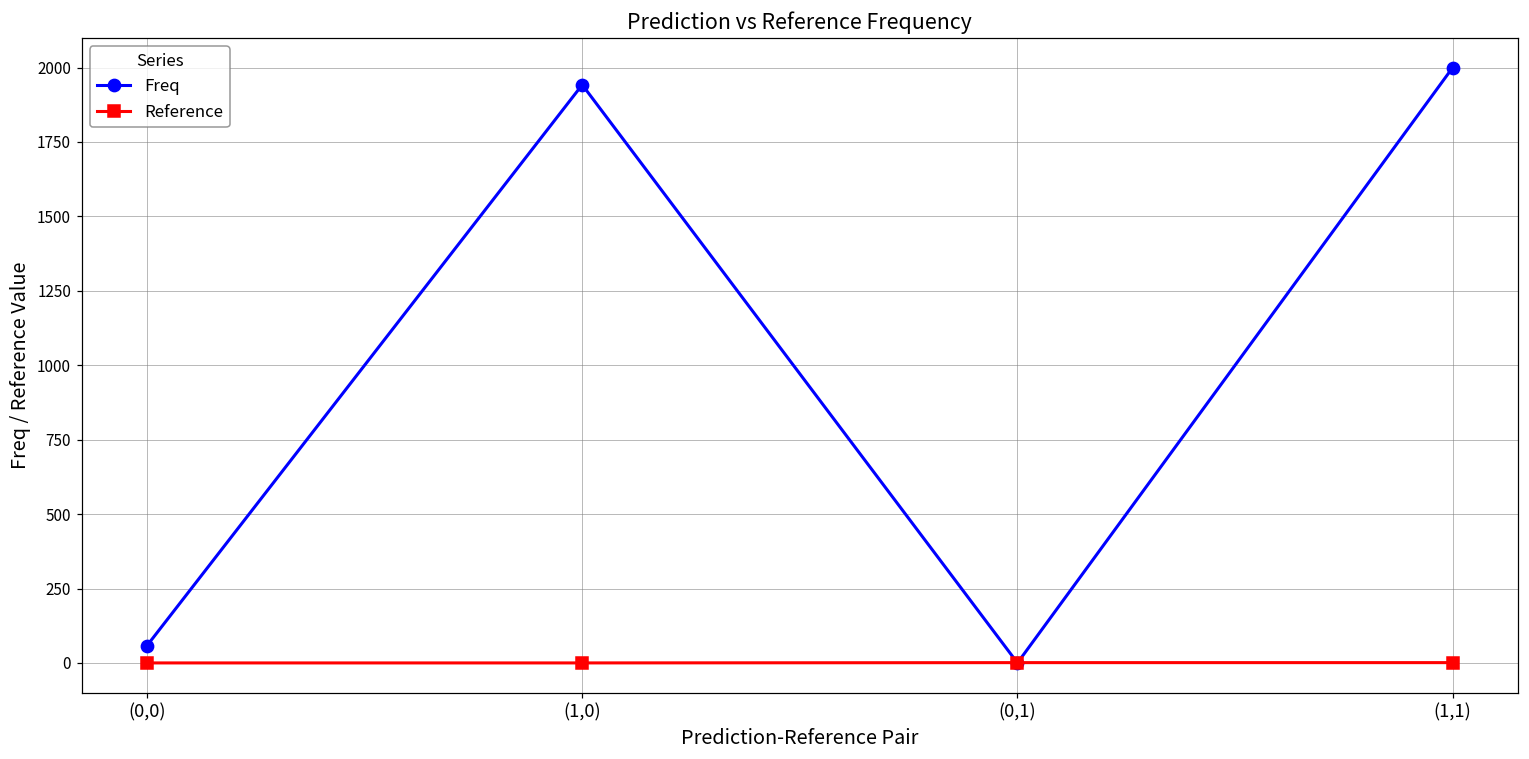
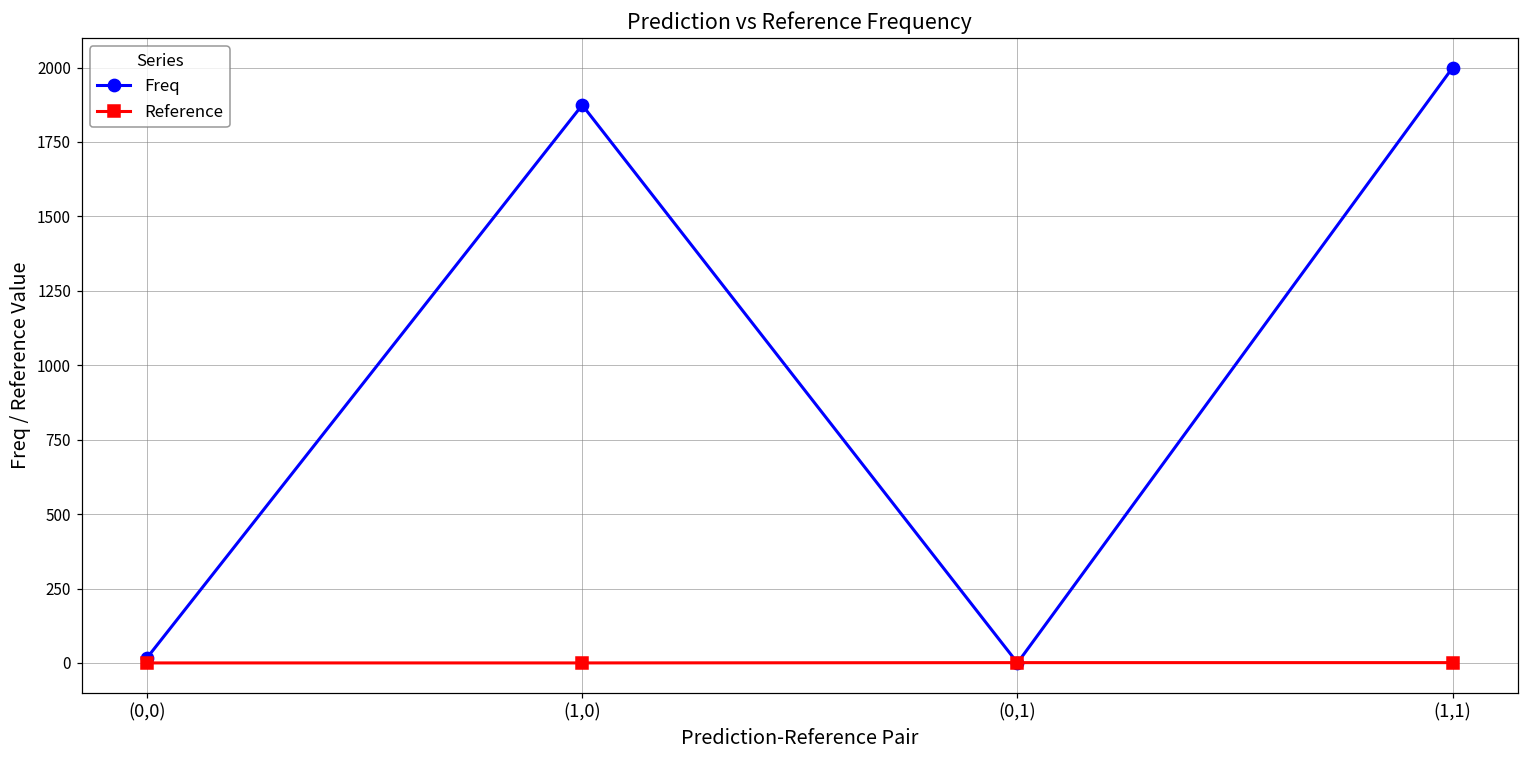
Freq, (0,0): 60 -> 20
Freq, (1,0): 1940 -> 1870
